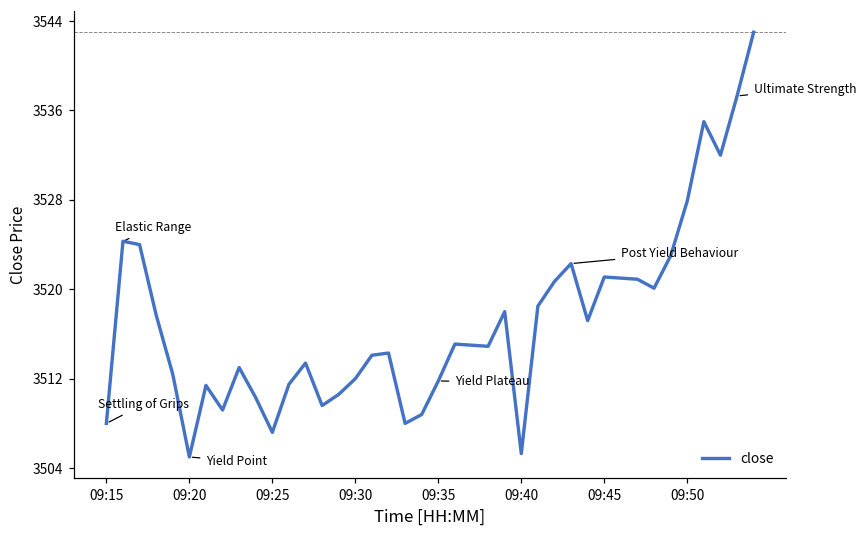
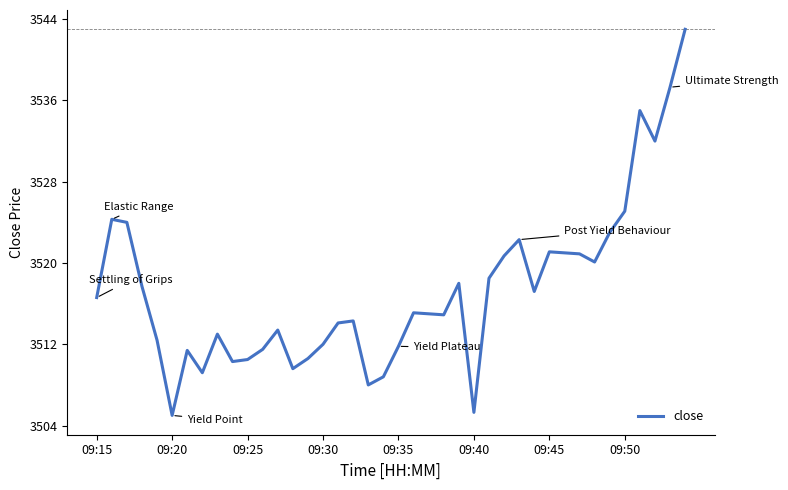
09:15: 3508.0 -> 3516.6
09:25: 3507.2 -> 3510.5
09:50: 3527.9 -> 3525.1
